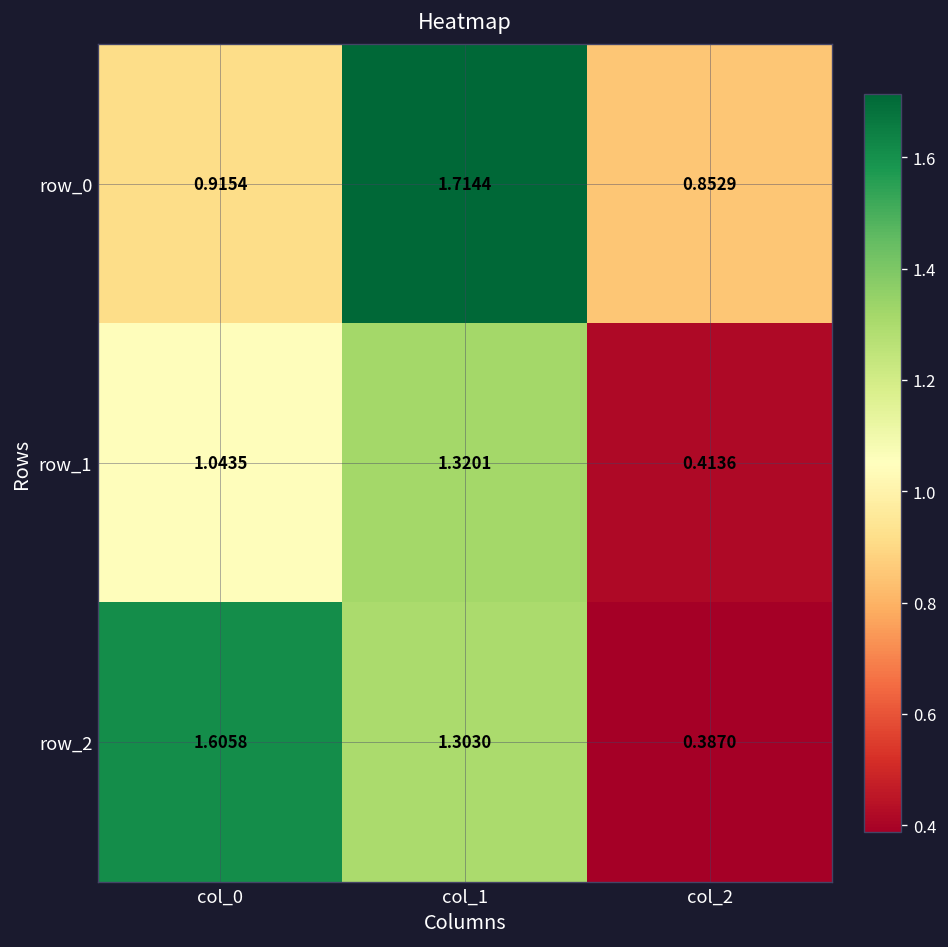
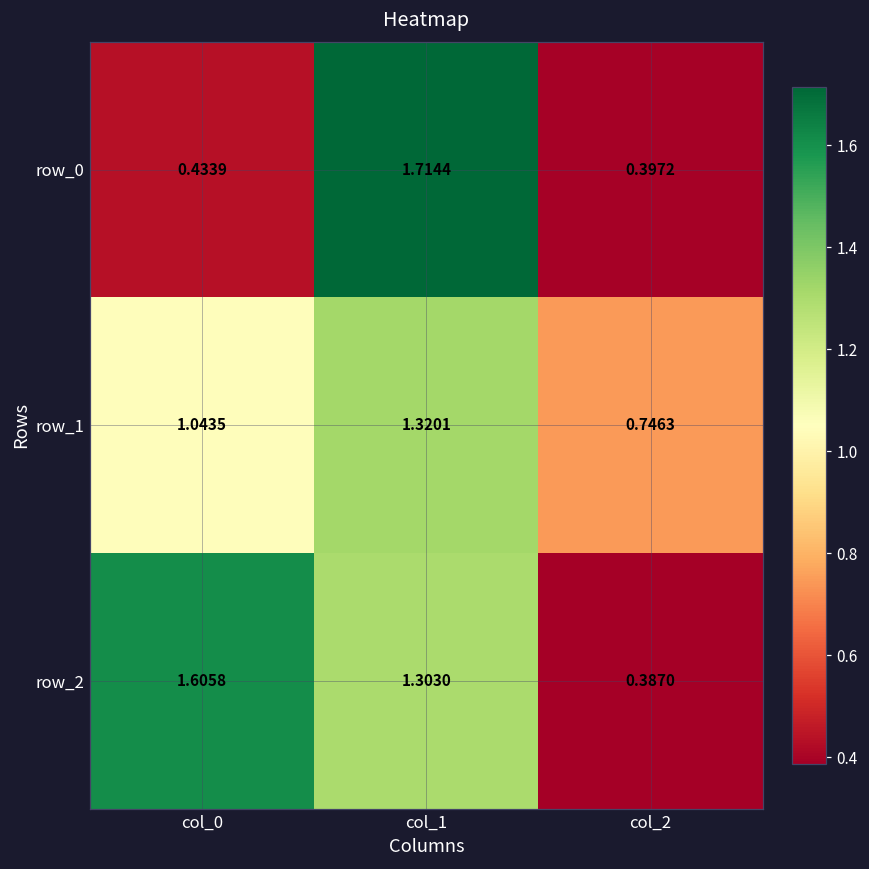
row_0, col_0: 0.9154 -> 0.4339
row_0, col_2: 0.8529 -> 0.3972
row_1, col_2: 0.4136 -> 0.7463
